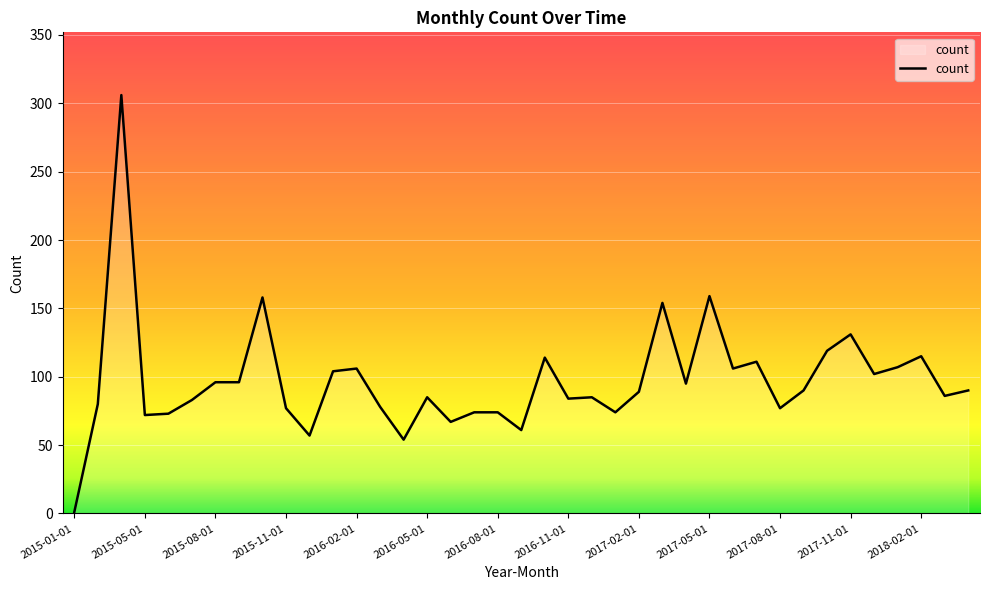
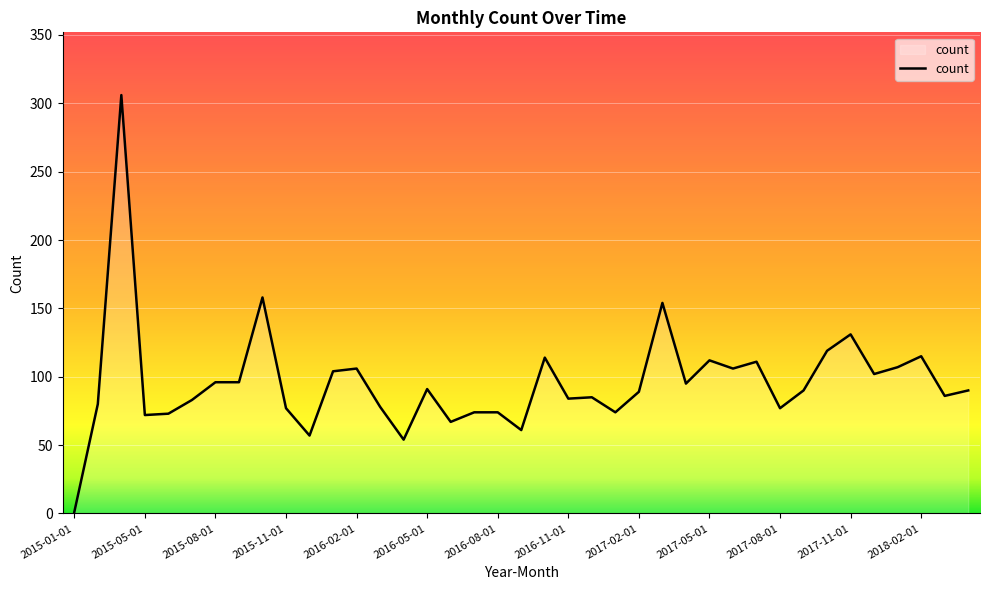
2016-05-01: 85 -> 91
2017-05-01: 159 -> 112
